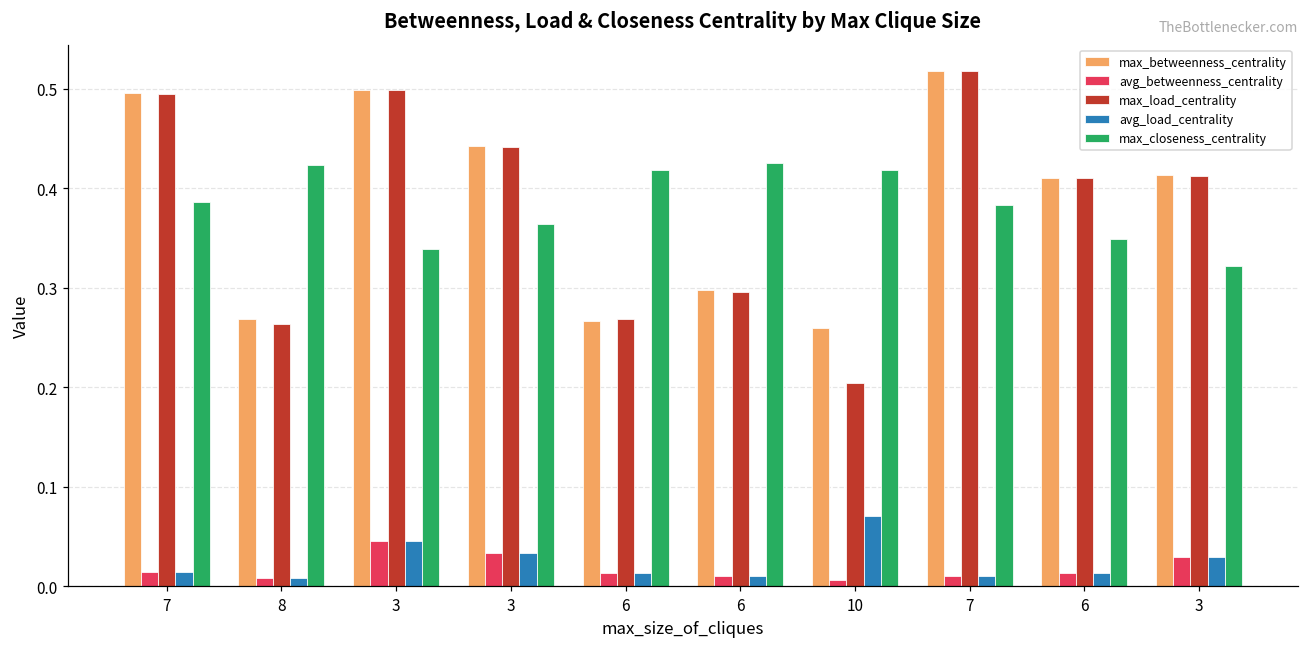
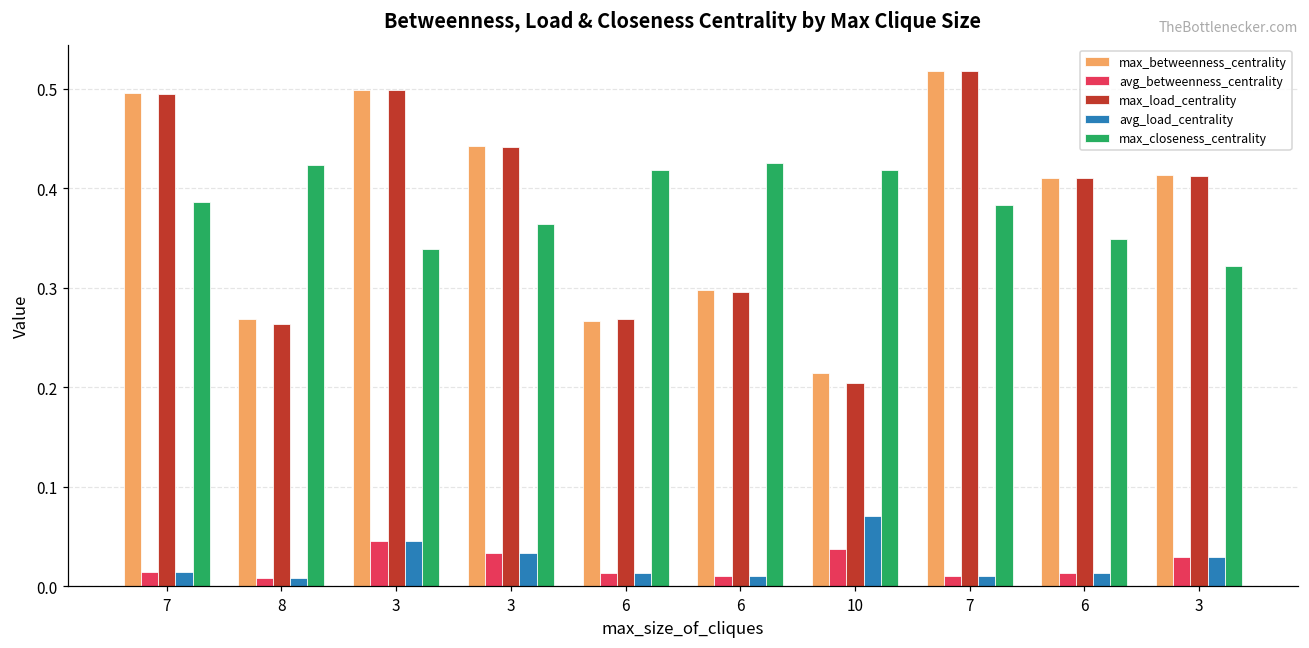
max_betweenness_centrality, 10: 0.26 -> 0.21
avg_betweenness_centrality, 10: 0.01 -> 0.04
